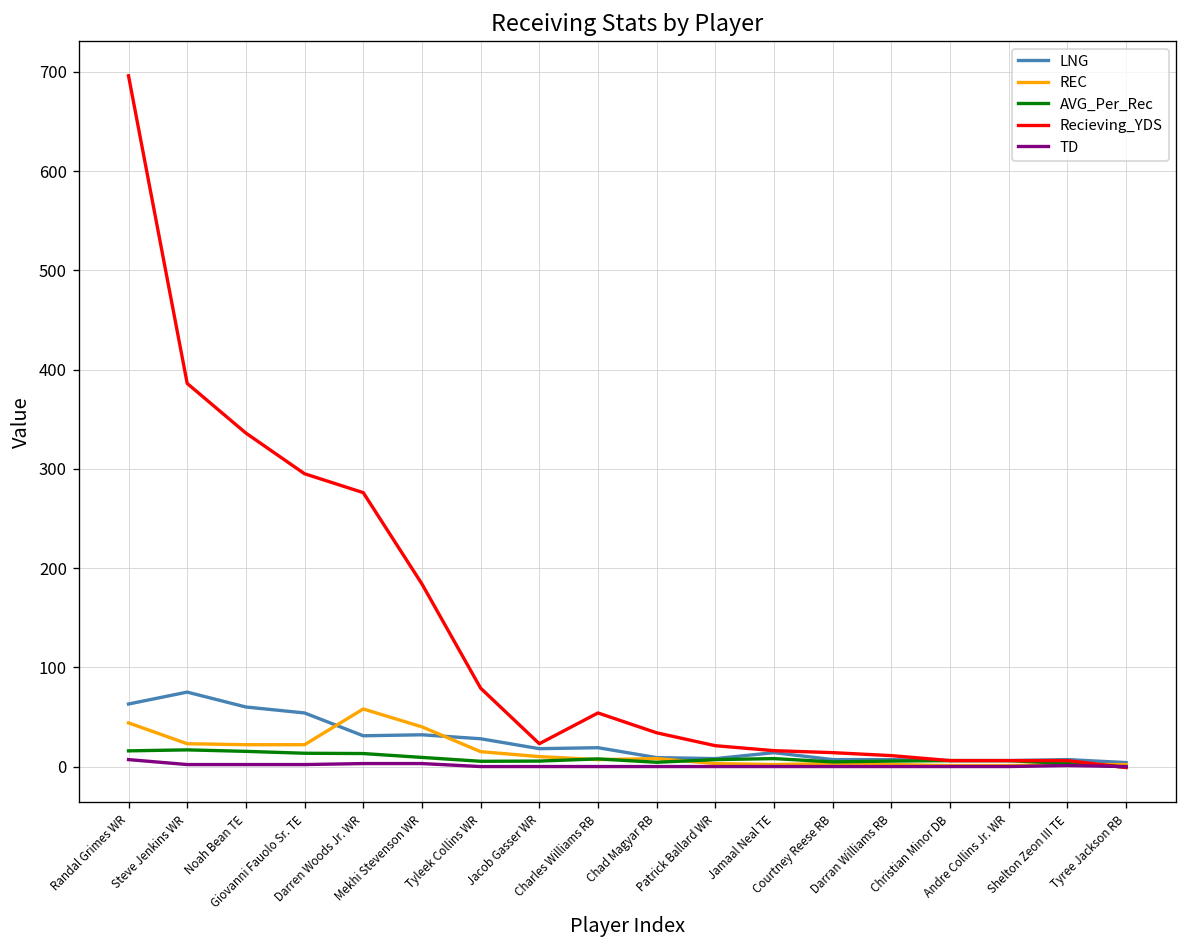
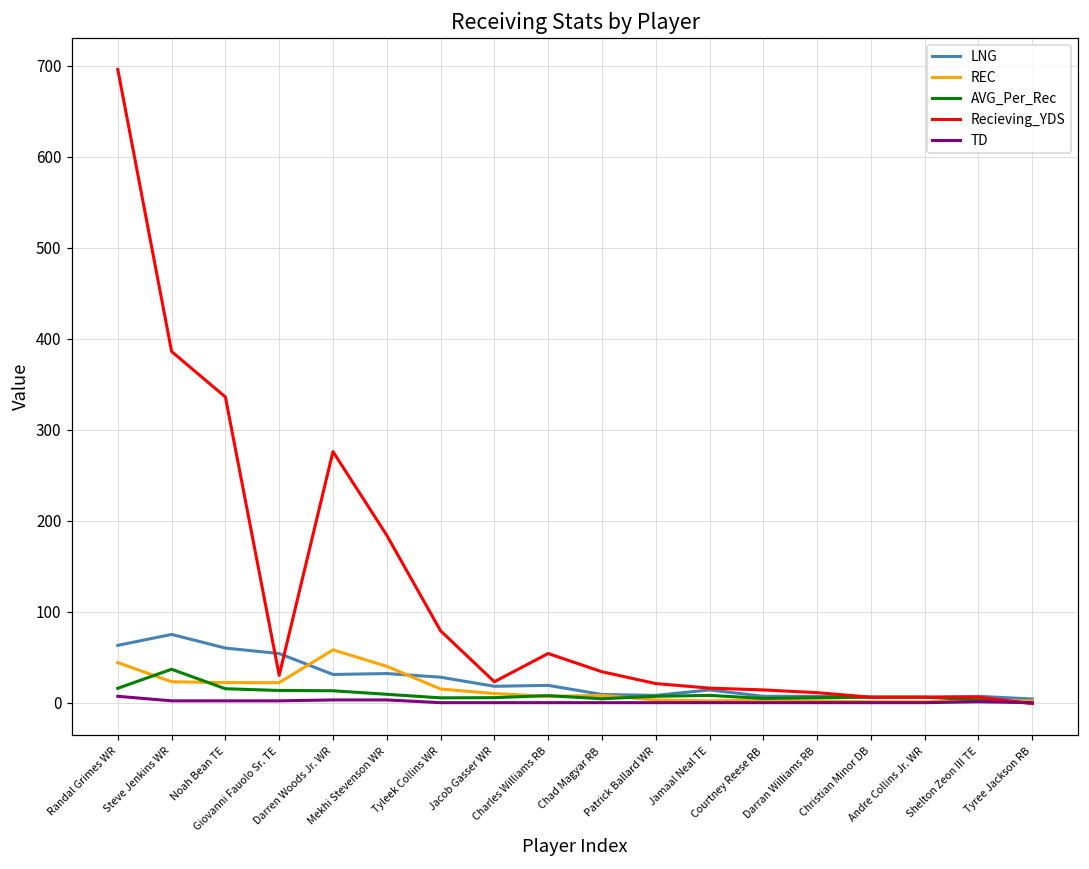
AVG_Per_Rec, Steve Jenkins WR: 20 -> 40
Recieving_YDS, Giovanni Fauolo Sr. TE: 300 -> 30
